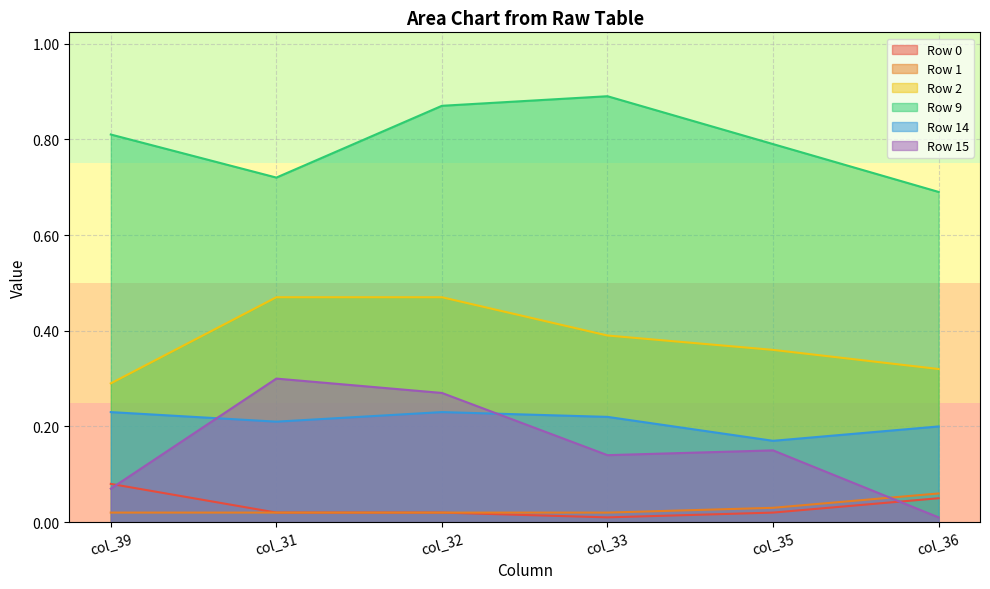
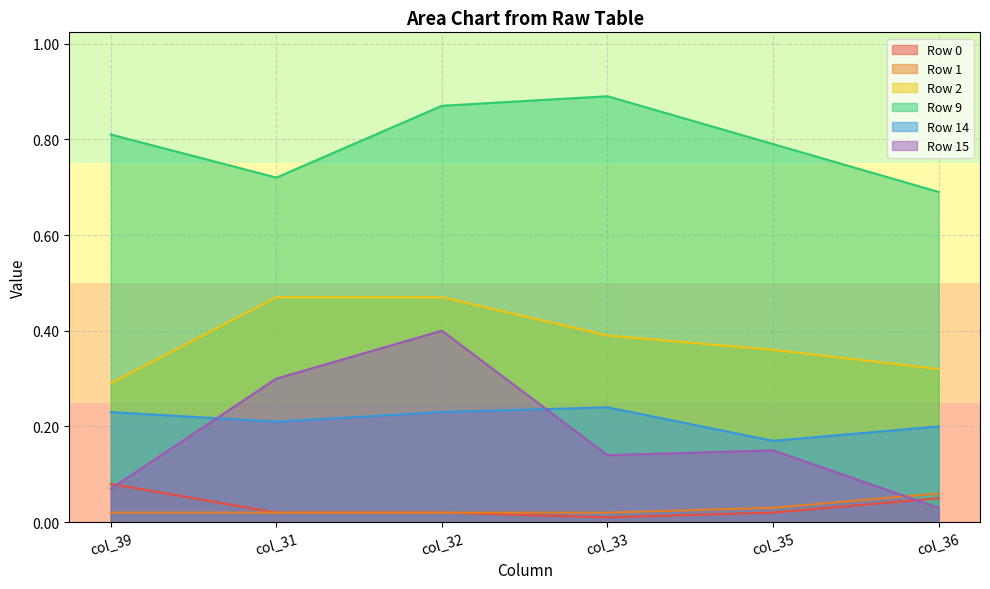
Row 15, col_32: 0.27 -> 0.40
Row 14, col_33: 0.22 -> 0.24
Row 15, col_36: 0.01 -> 0.03
